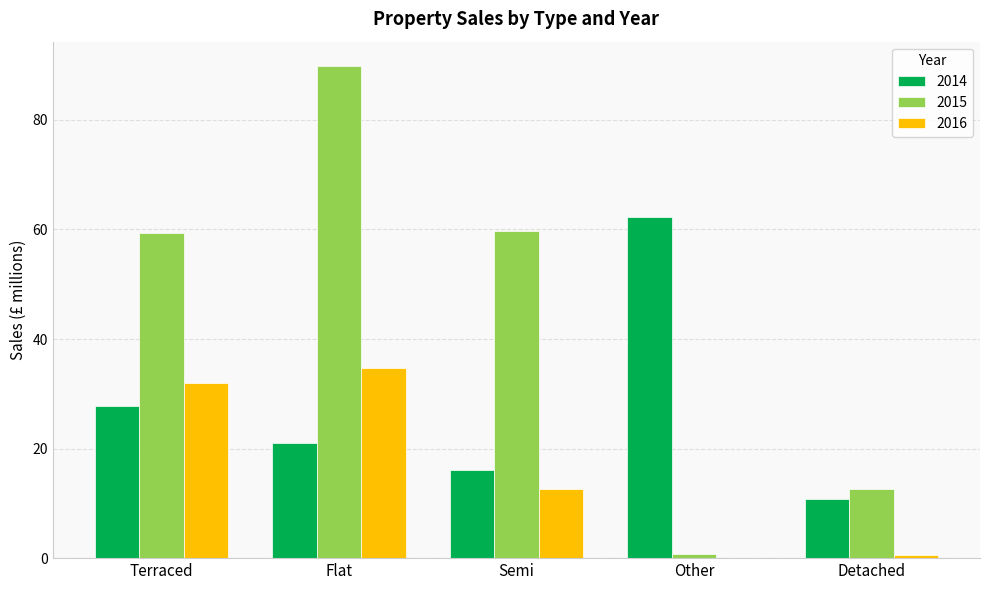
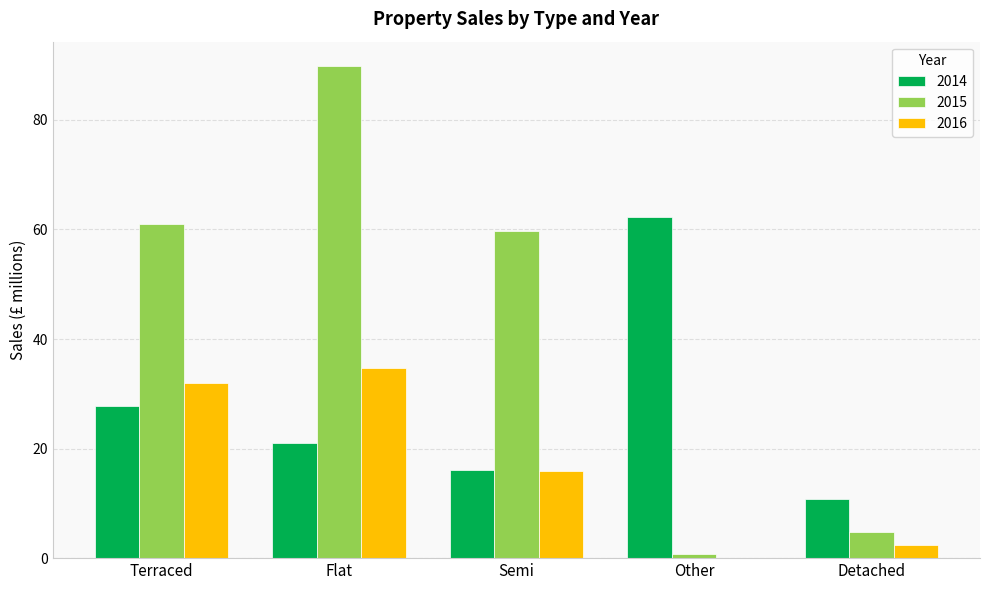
2015, Terraced: 59 -> 61
2016, Semi: 13 -> 16
2015, Detached: 13 -> 5
2016, Detached: 1 -> 2
